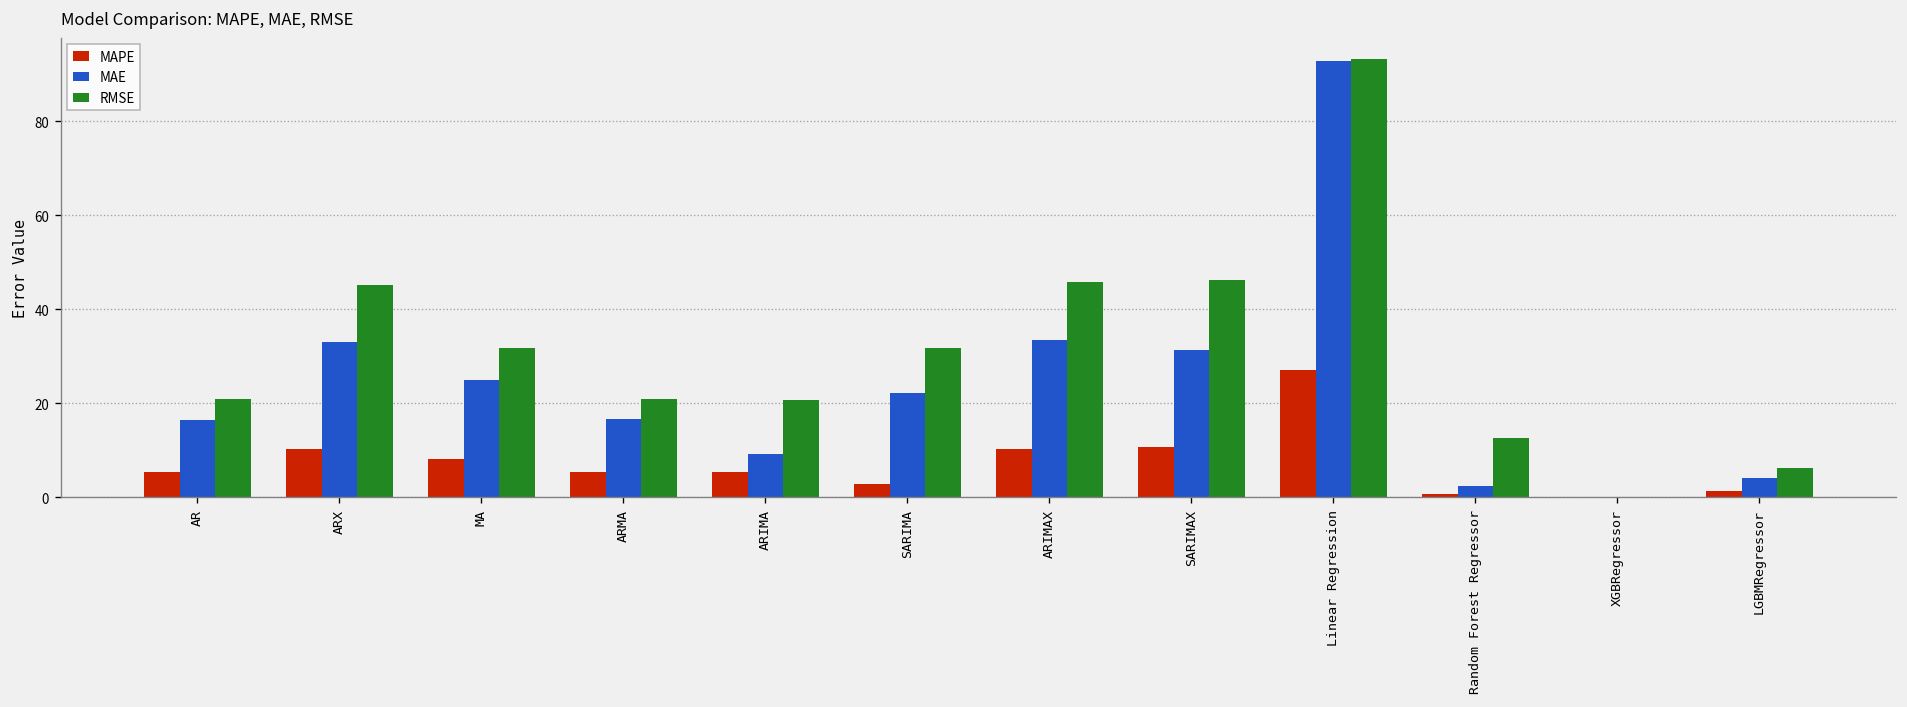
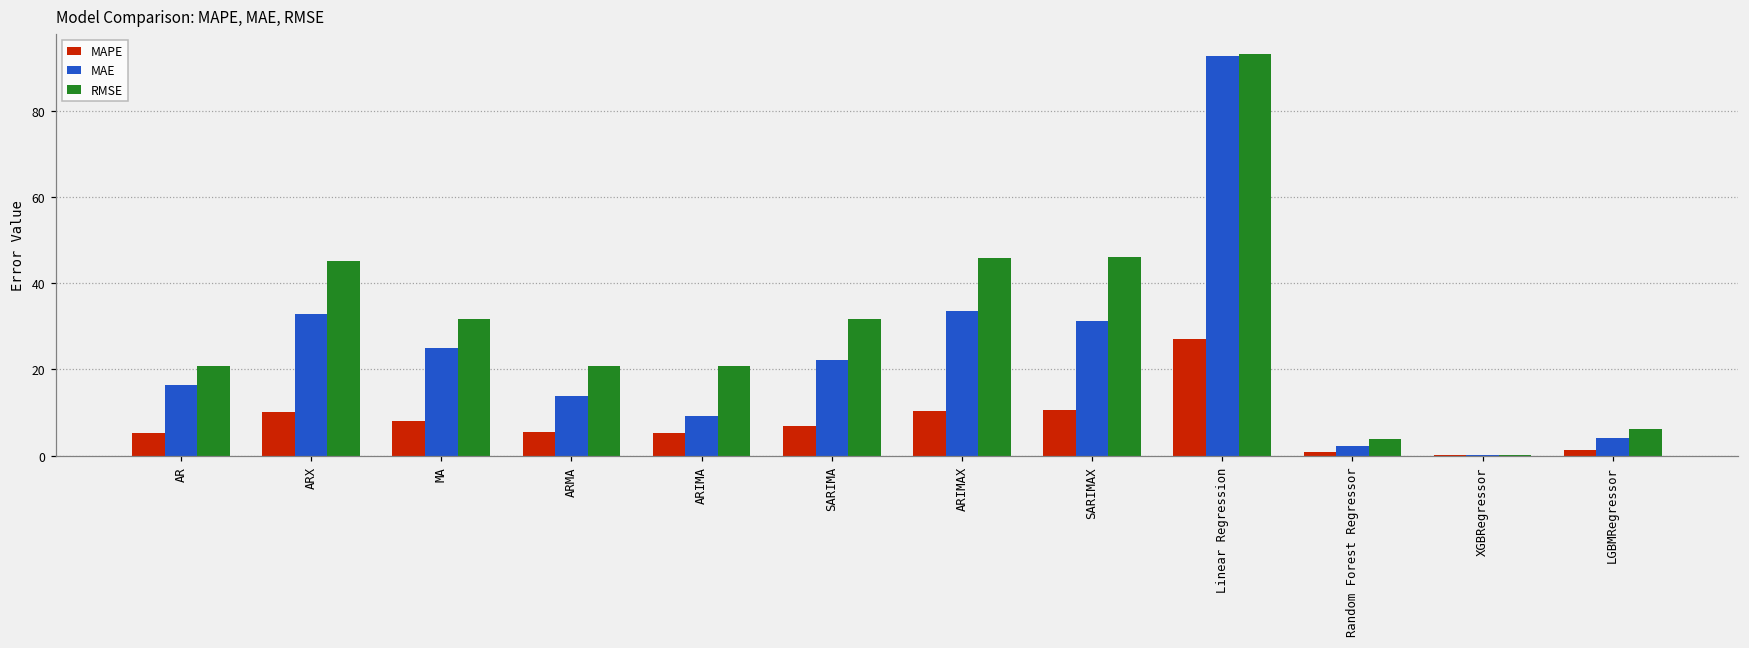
MAE, ARMA: 17 -> 14
MAPE, SARIMA: 3 -> 7
RMSE, Random Forest Regressor: 13 -> 4
